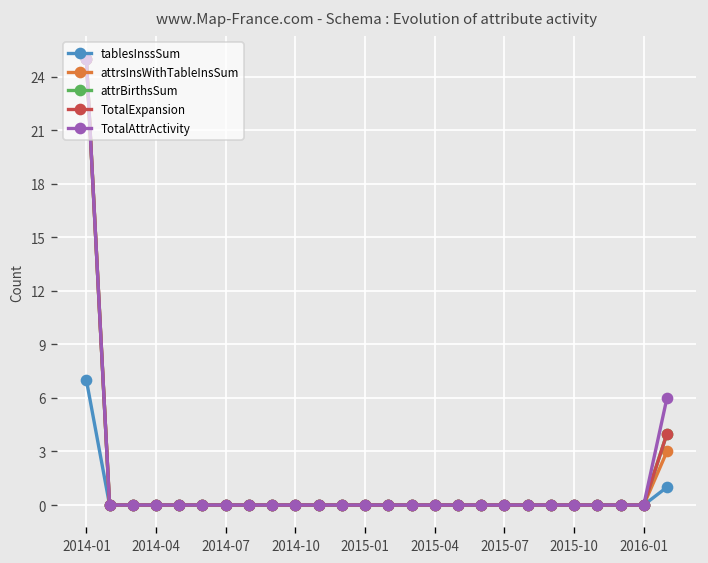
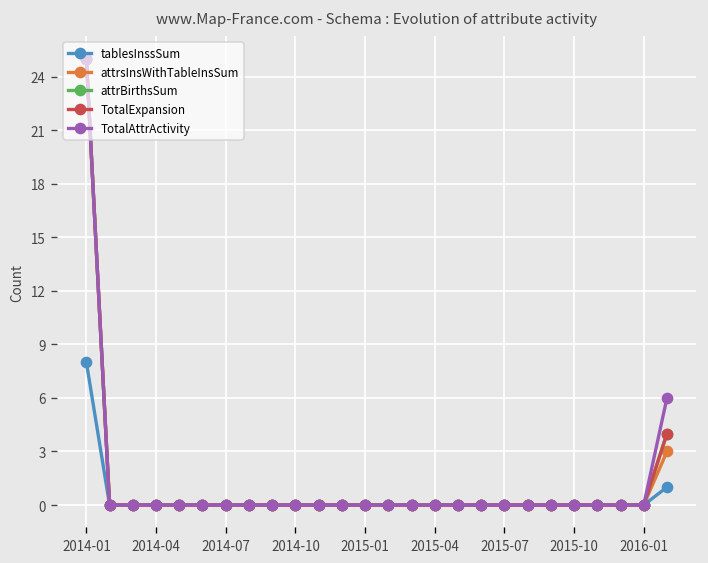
tablesInssSum, 2014-01: 7 -> 8
